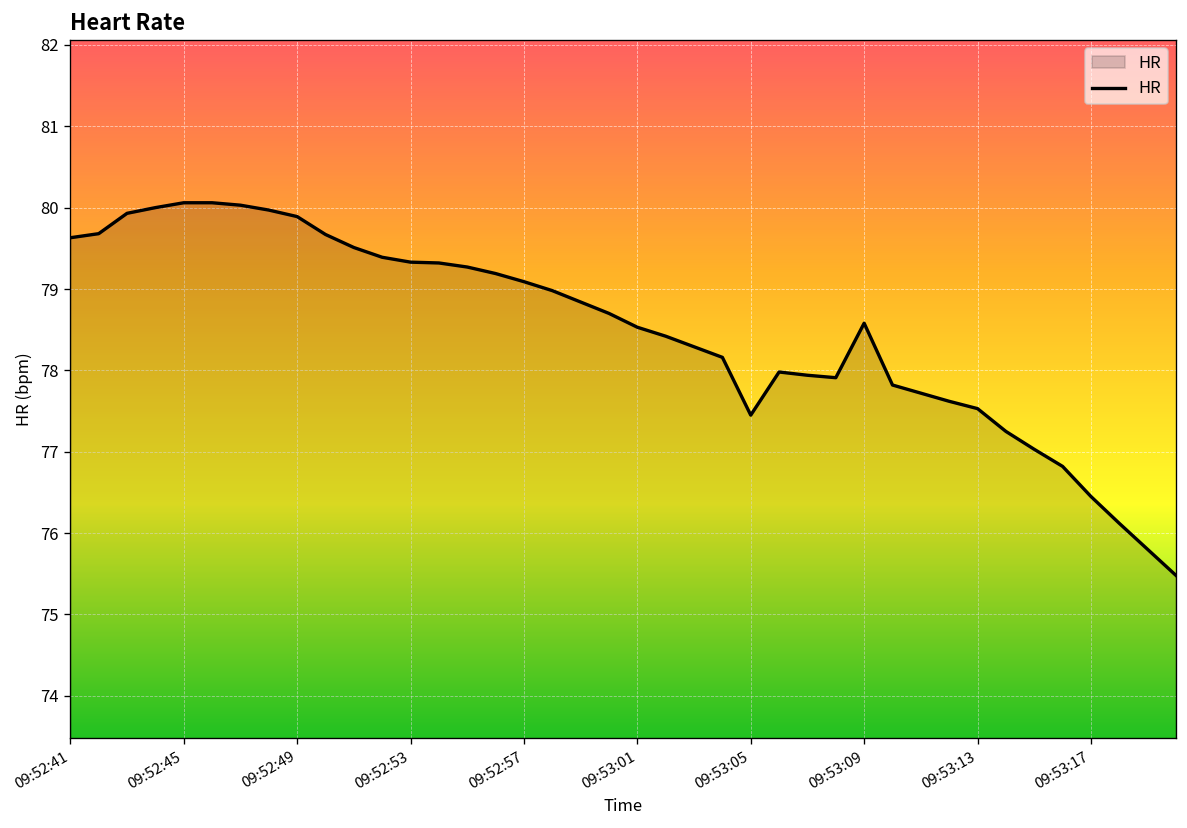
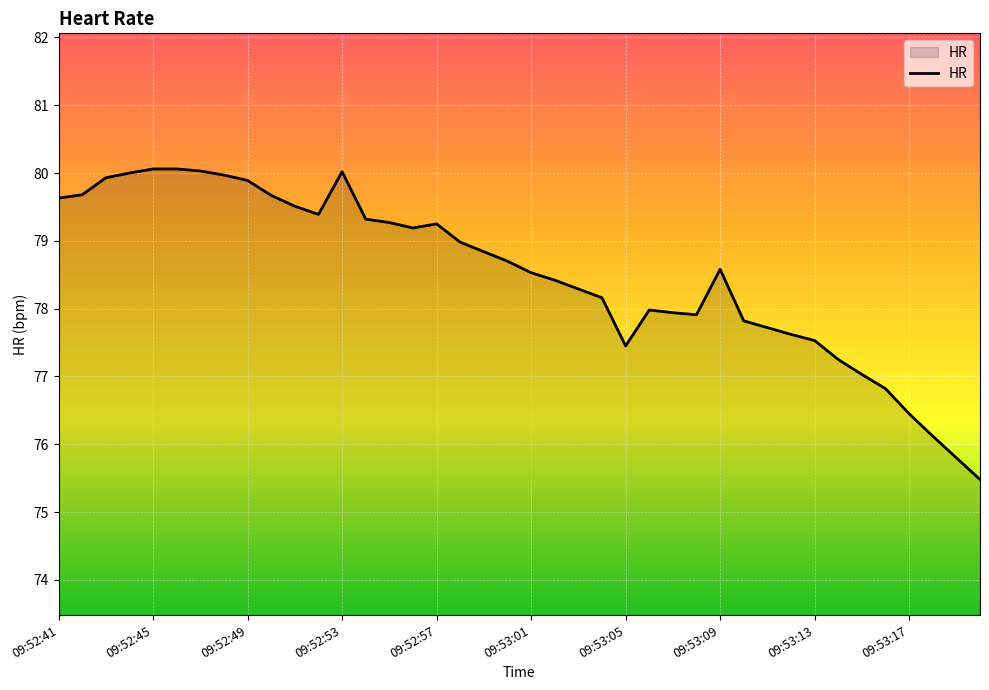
09:52:53: 79.3 -> 80.0
09:52:57: 79.1 -> 79.3
